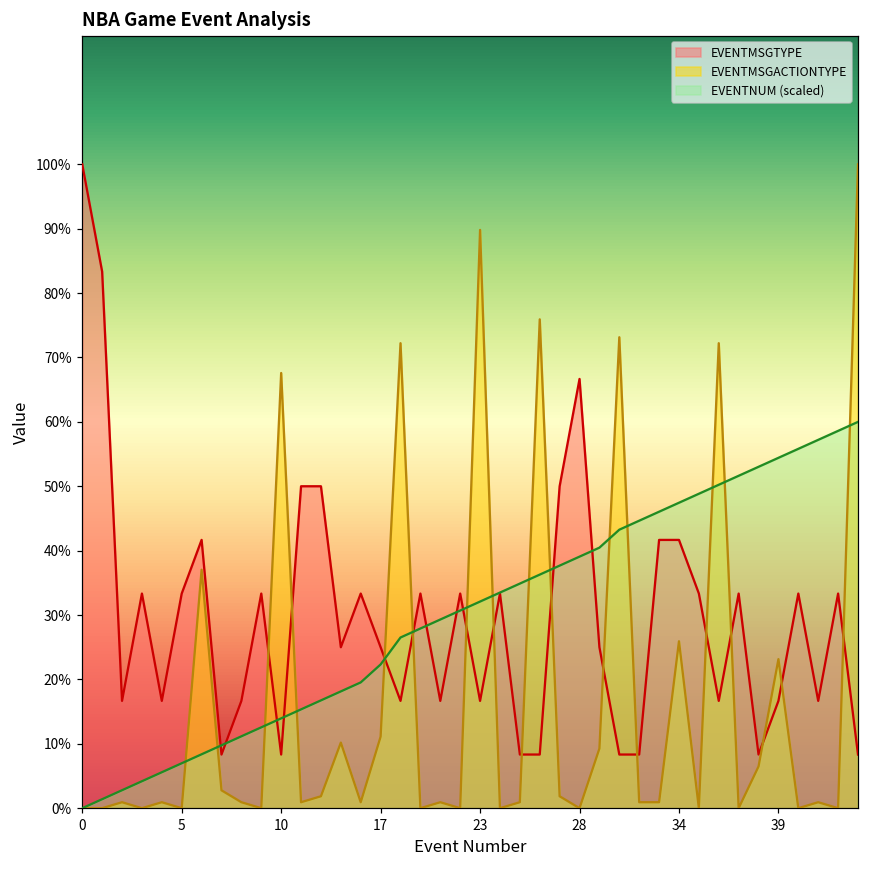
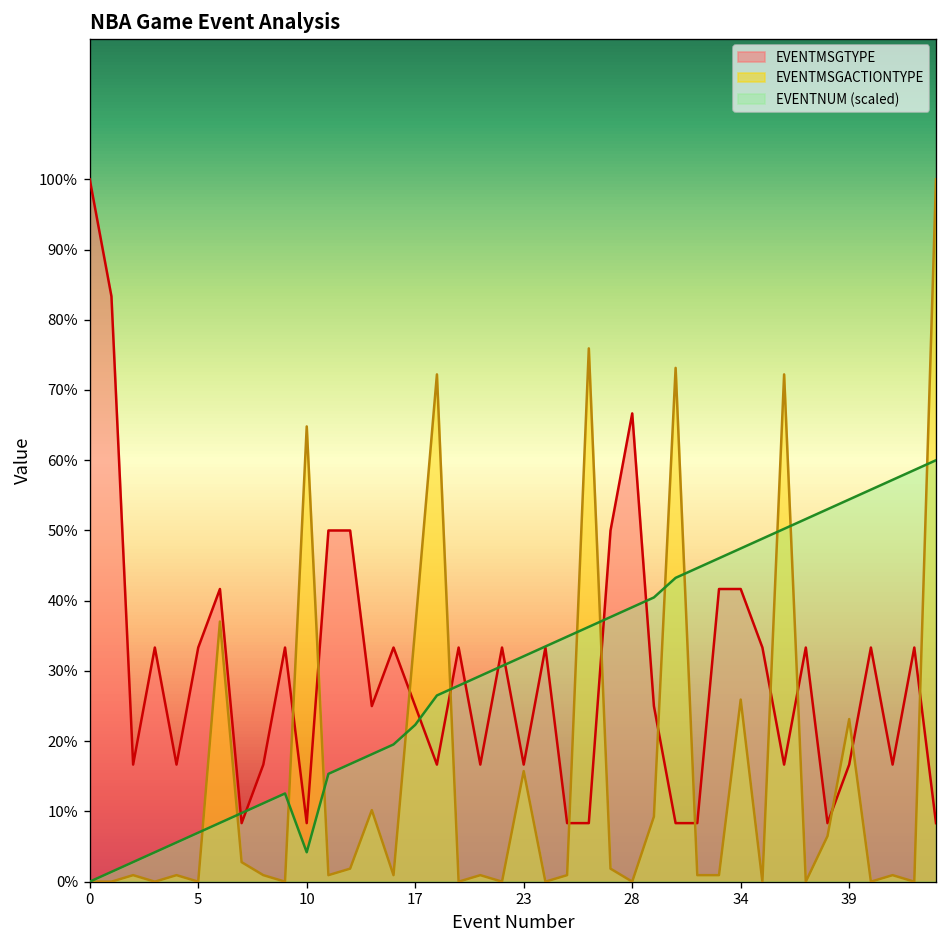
EVENTMSGACTIONTYPE, 10: 68% -> 65%
EVENTNUM (scaled), 10: 14% -> 4%
EVENTMSGACTIONTYPE, 17: 11% -> 36%
EVENTMSGACTIONTYPE, 23: 90% -> 16%
